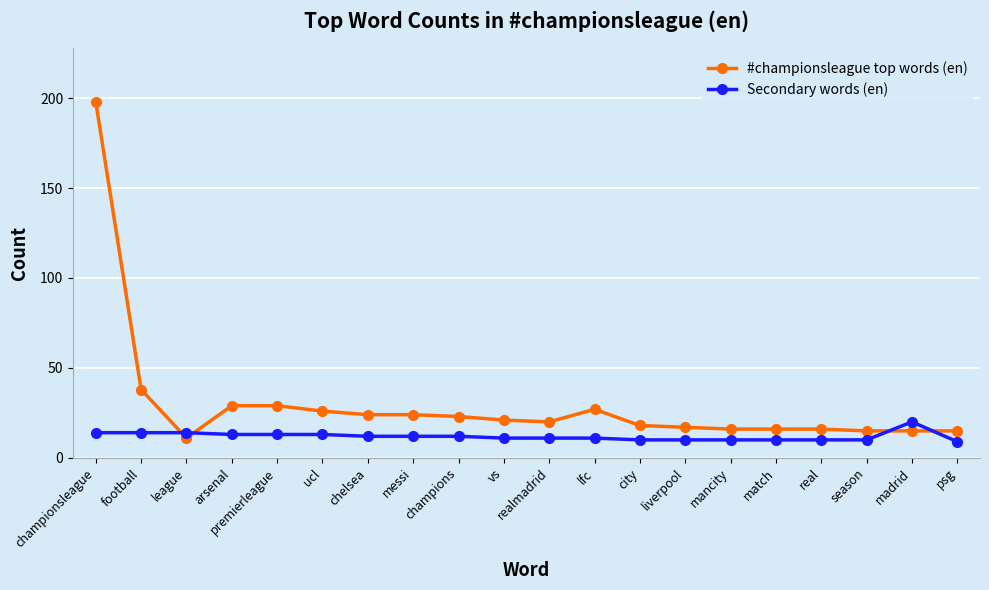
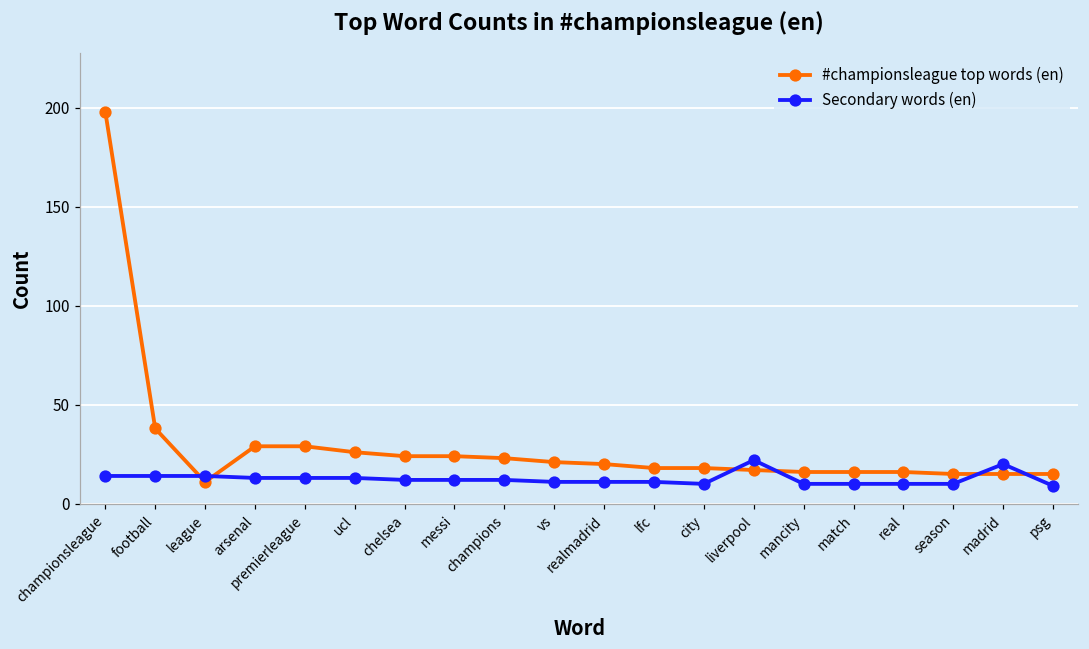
#championsleague top words (en), lfc: 27 -> 18
Secondary words (en), liverpool: 10 -> 22
